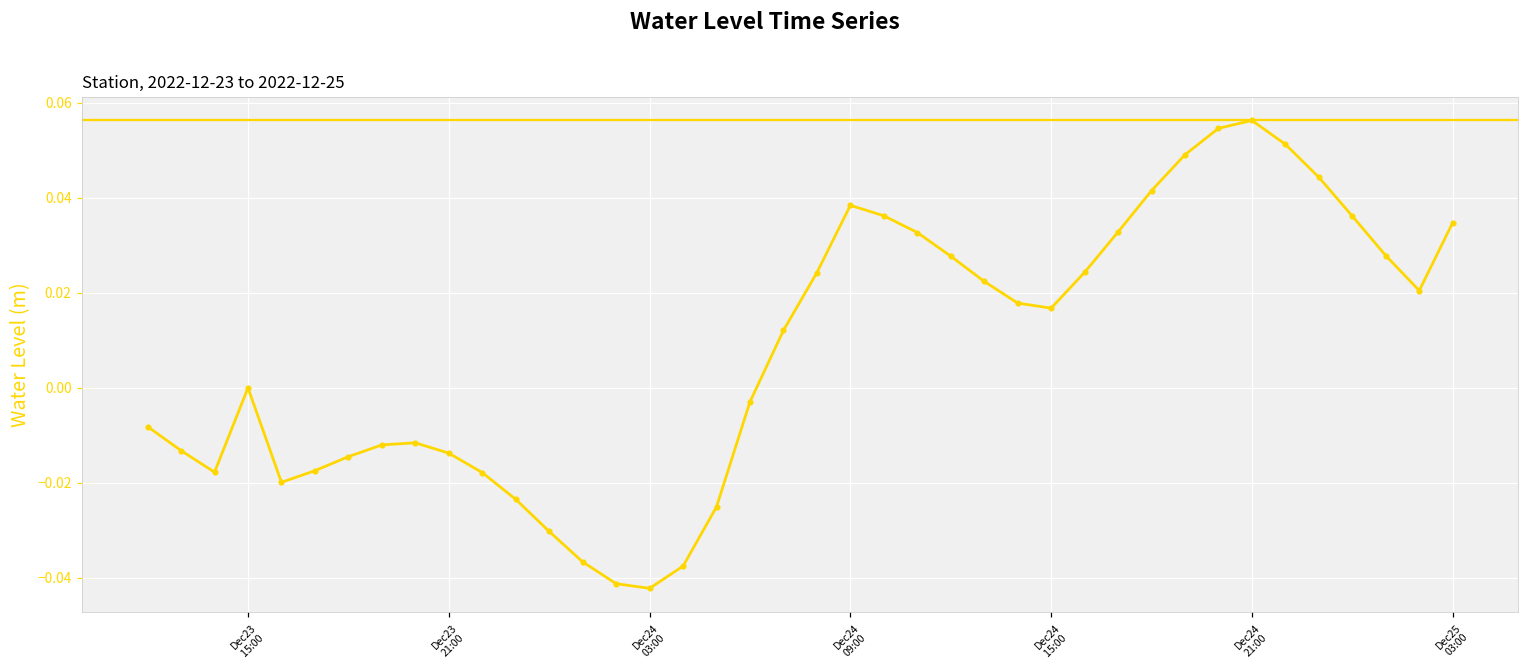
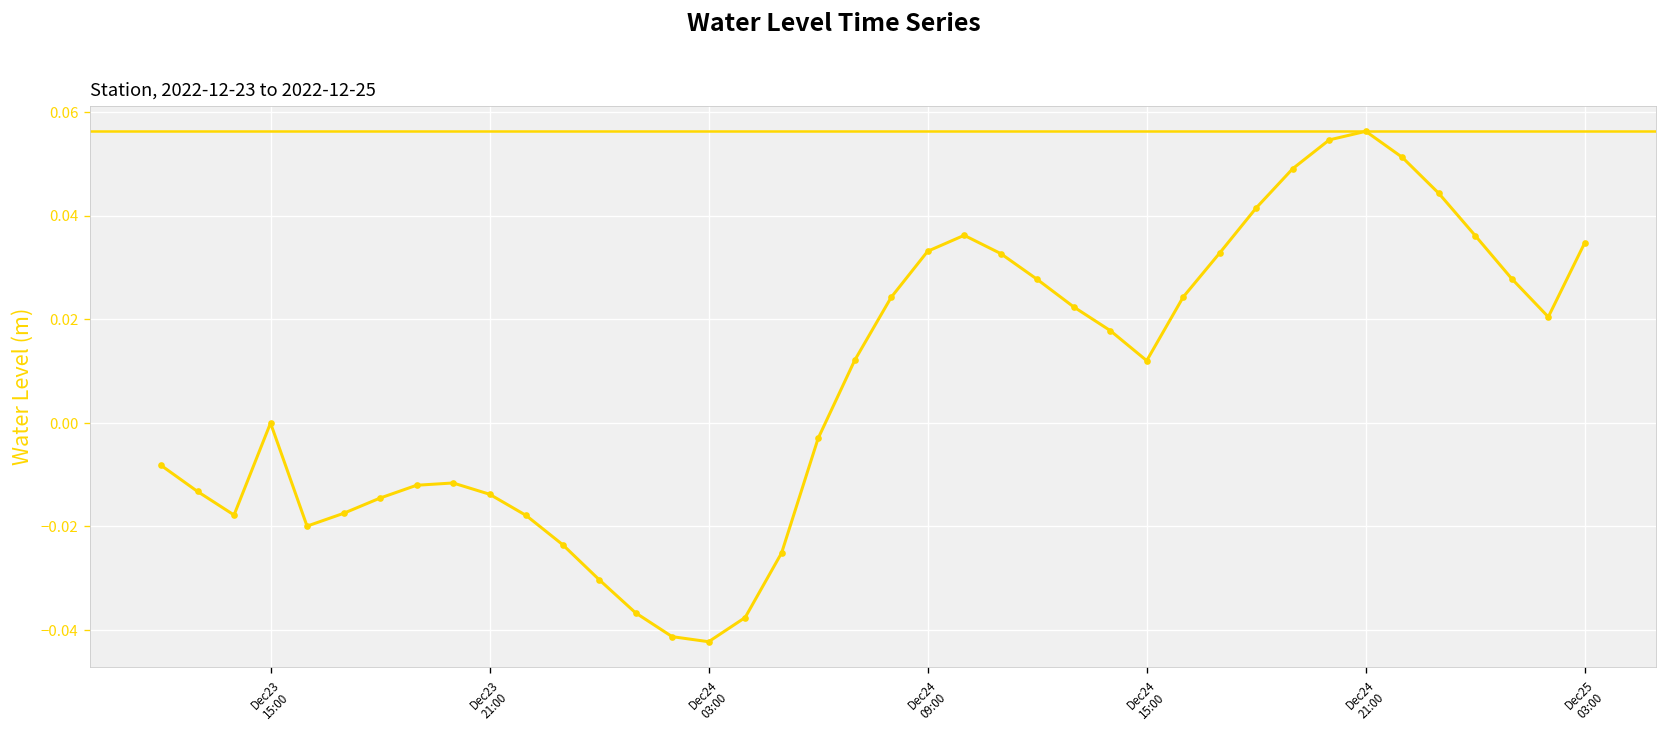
Dec24 09:00: 0.038 -> 0.033
Dec24 15:00: 0.017 -> 0.012
